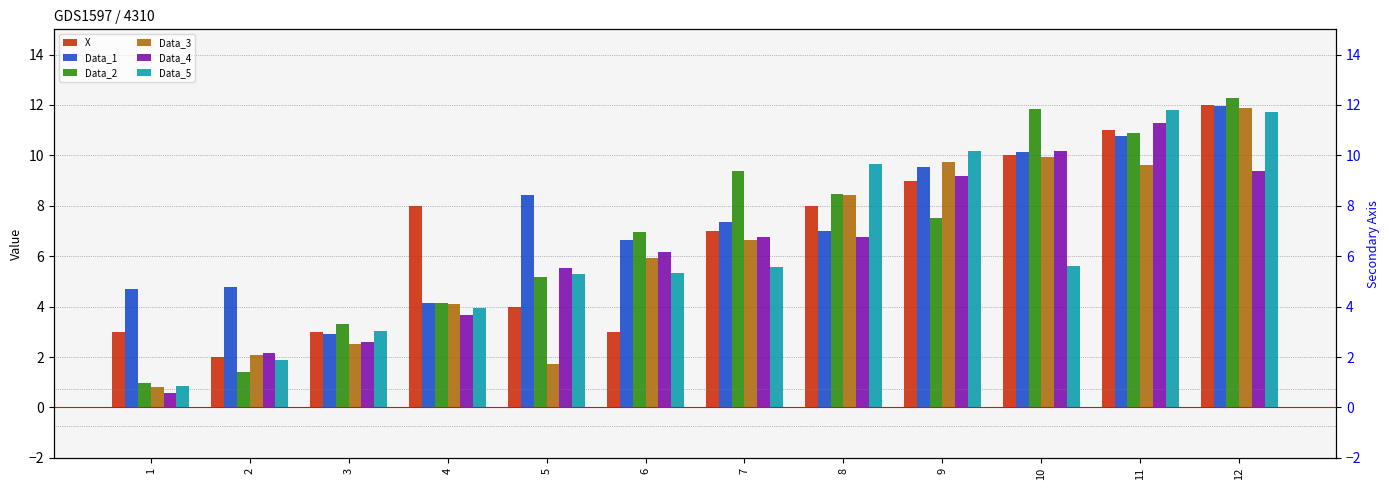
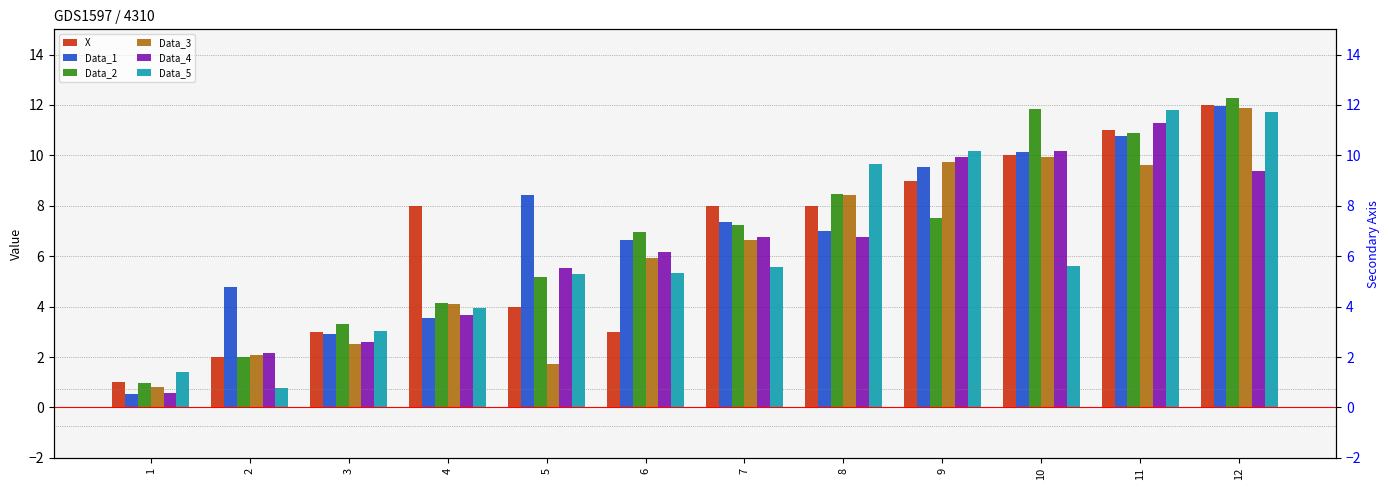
X, 1: 3 -> 1
Data_1, 1: 4.7 -> 0.5
Data_5, 1: 0.9 -> 1.4
Data_2, 2: 1.4 -> 2.0
Data_5, 2: 1.9 -> 0.8
Data_1, 4: 4.2 -> 3.5
X, 7: 7 -> 8
Data_2, 7: 9.4 -> 7.2
Data_4, 9: 9.2 -> 9.9
